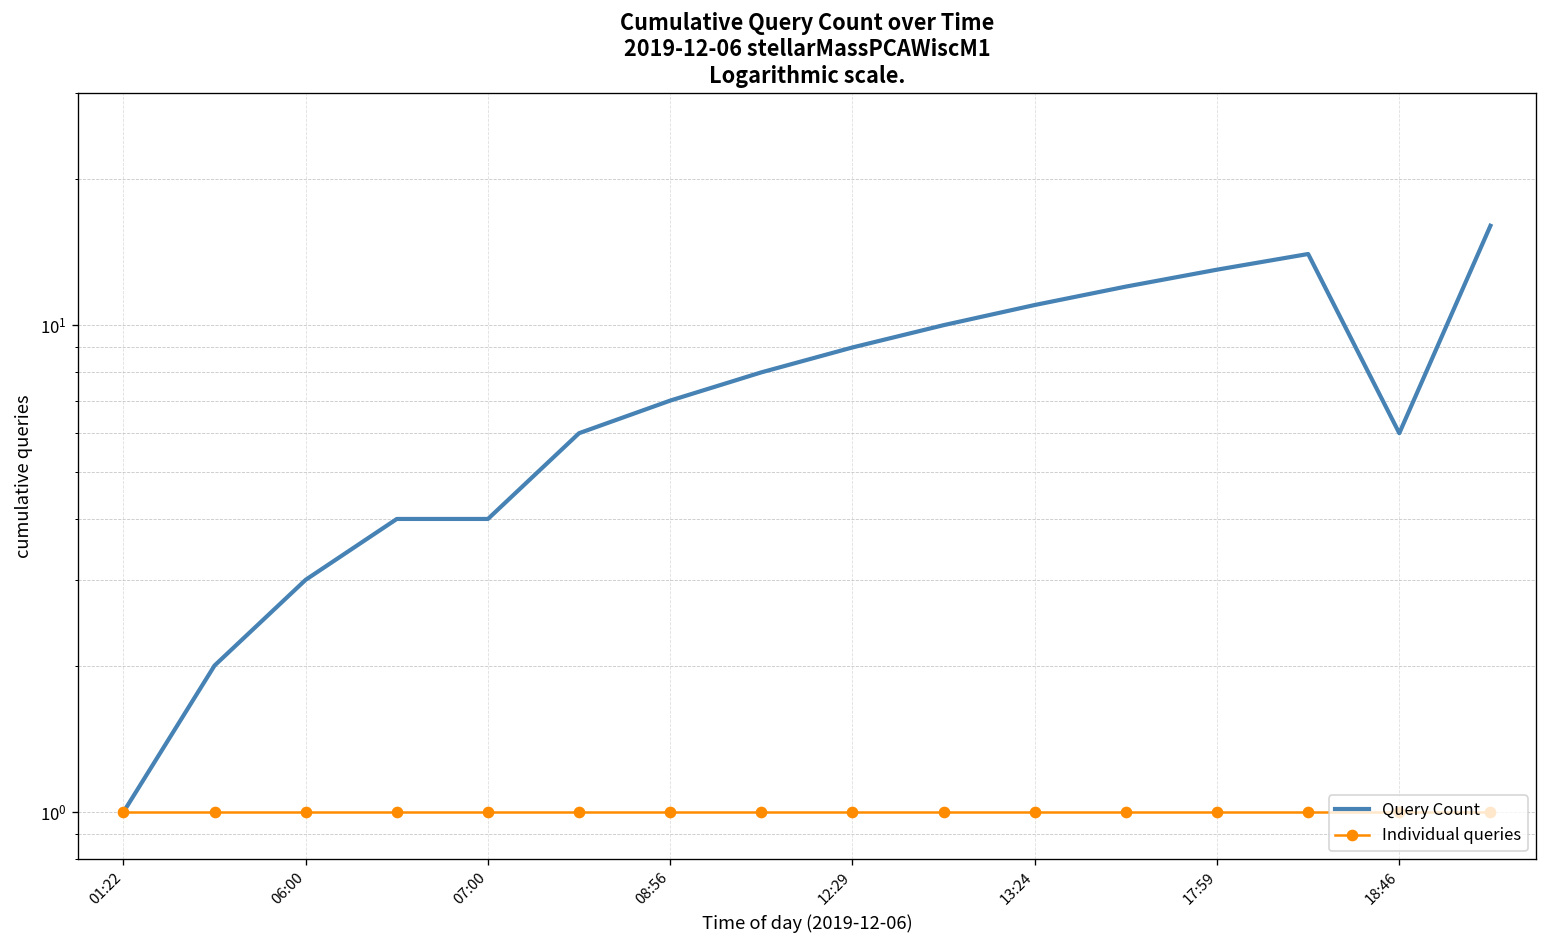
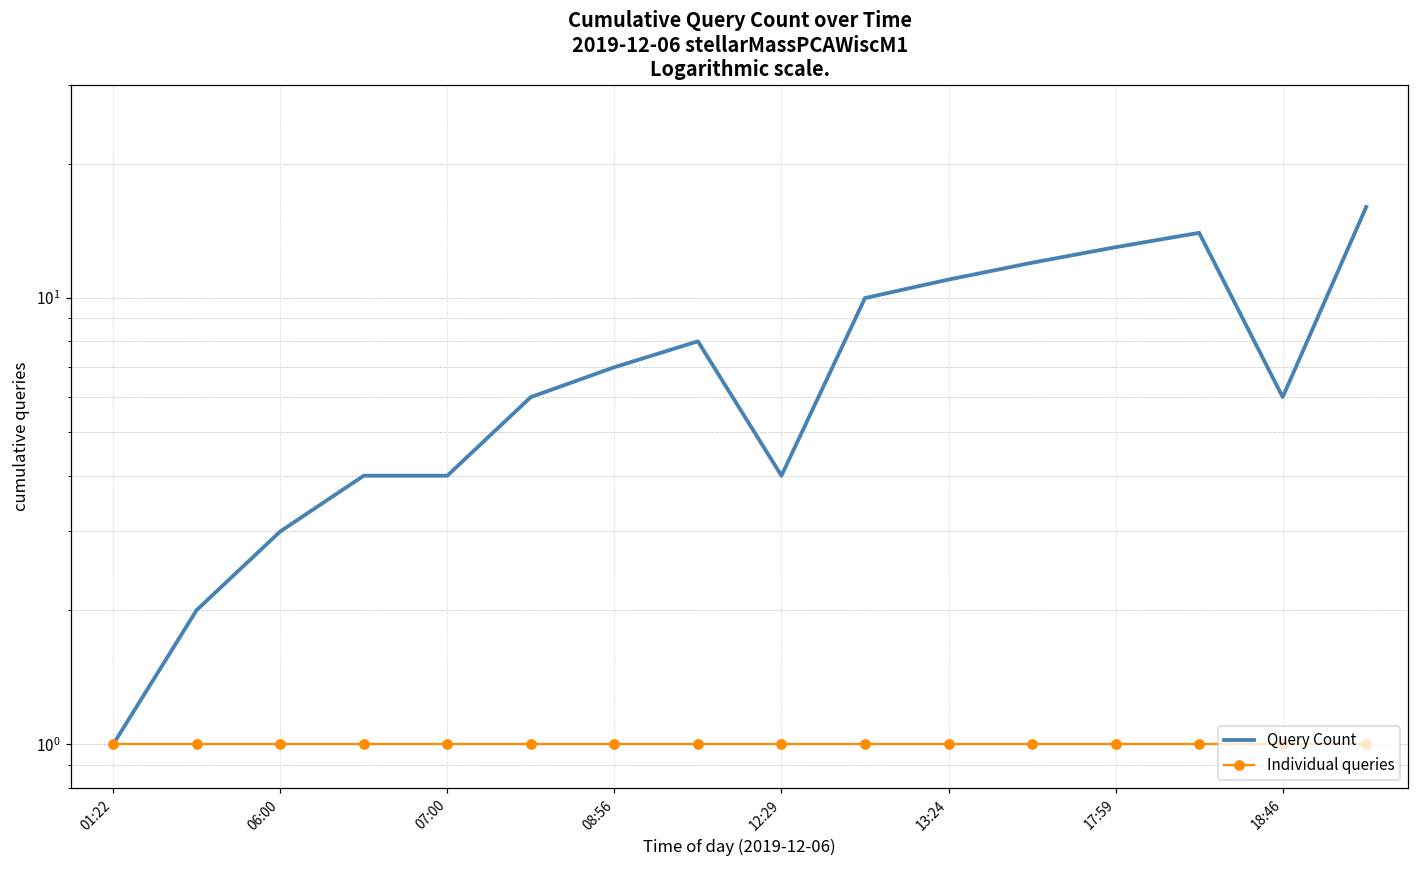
Query Count, 12:29: 9 -> 4
